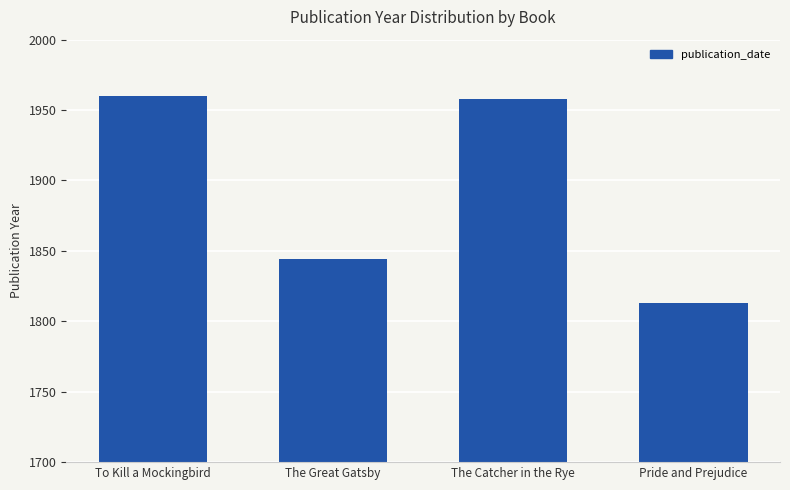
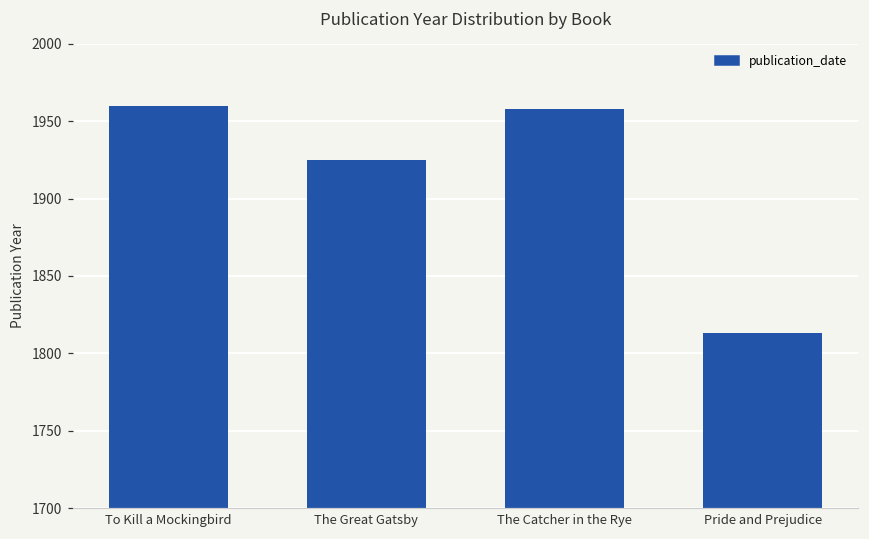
The Great Gatsby: 1844 -> 1925
